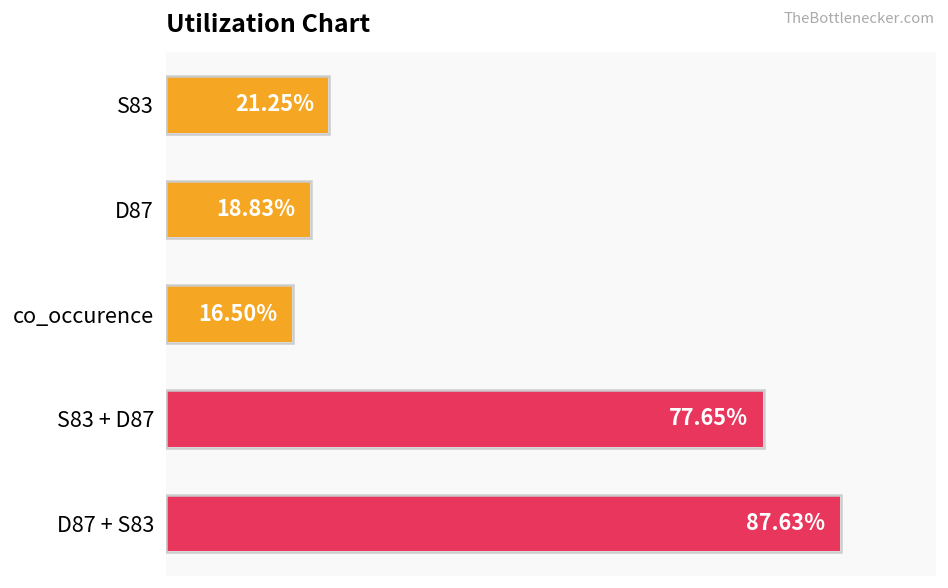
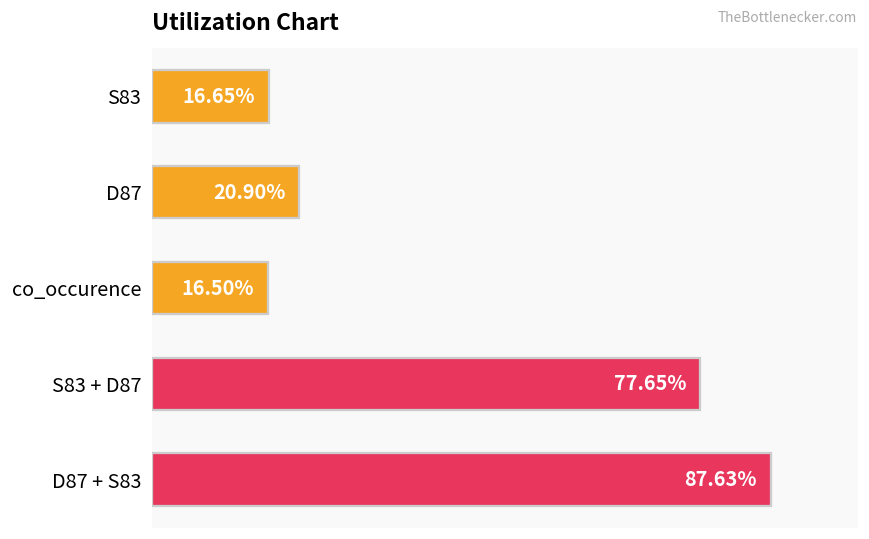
S83: 21.25% -> 16.65%
D87: 18.83% -> 20.90%
